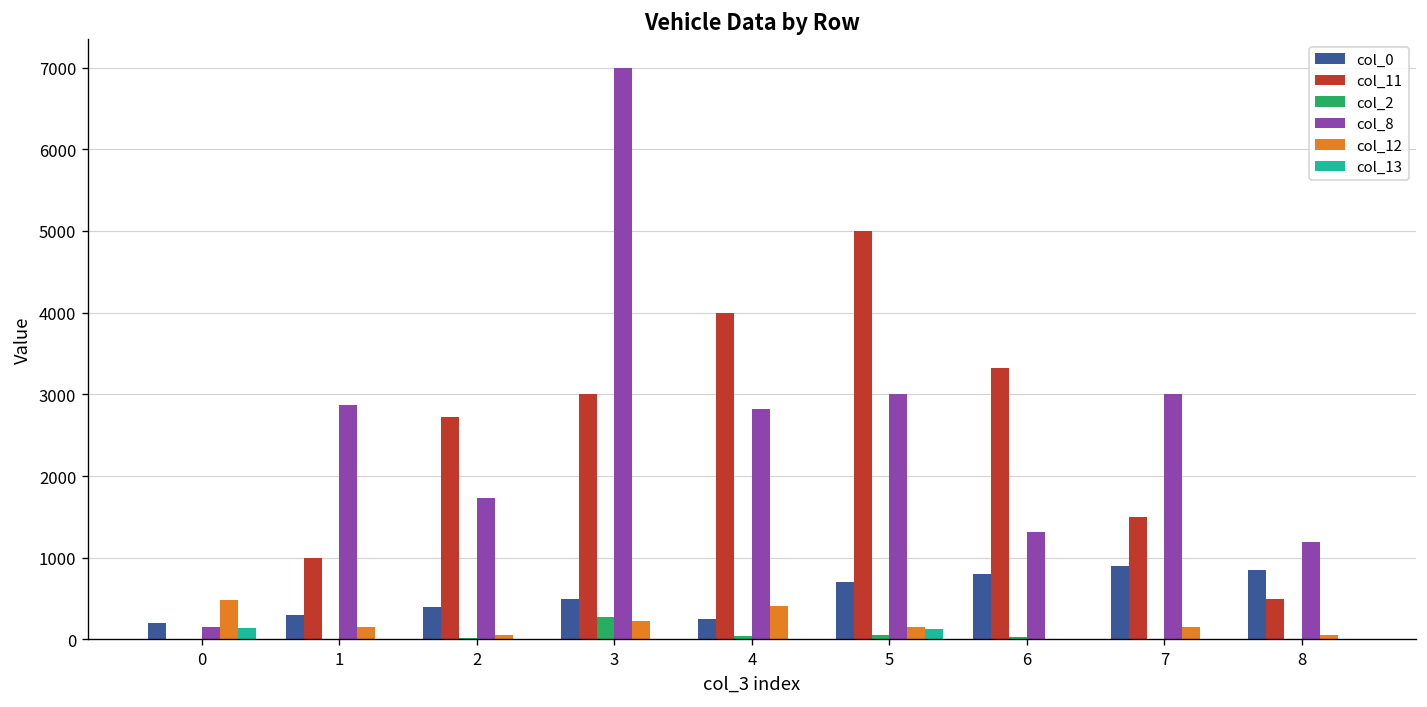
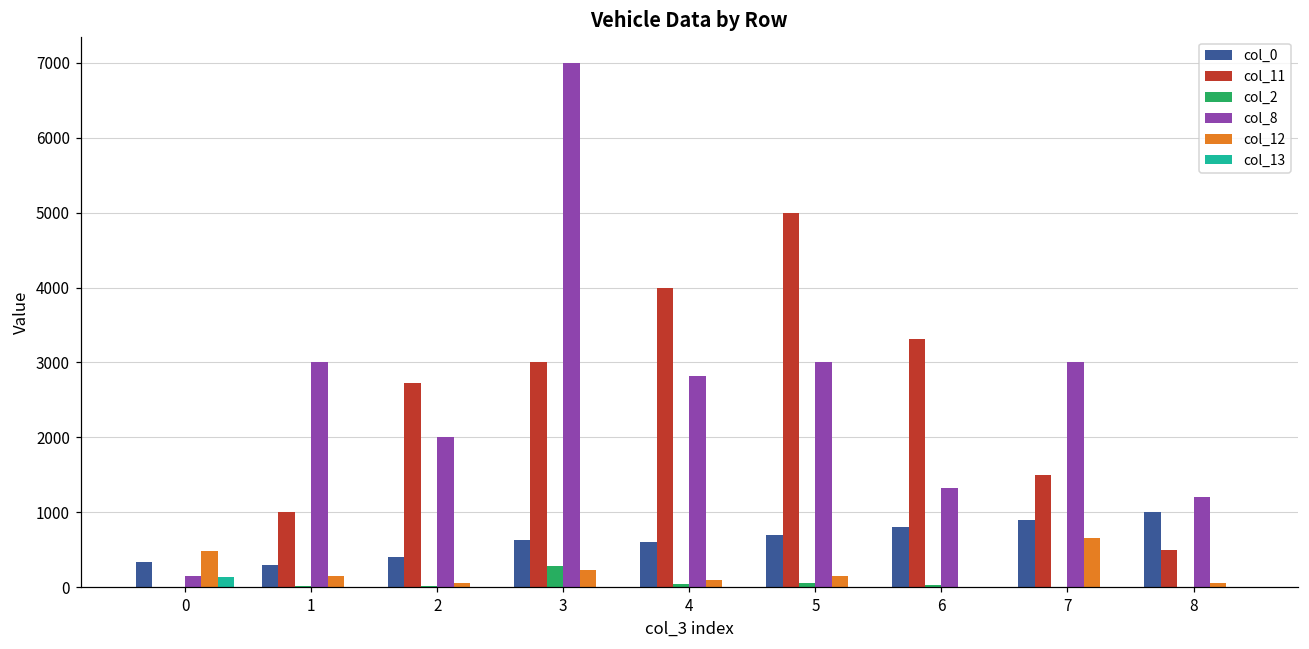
col_0, 0: 200 -> 300
col_8, 1: 2900 -> 3000
col_8, 2: 1700 -> 2000
col_0, 3: 500 -> 600
col_0, 4: 200 -> 600
col_12, 4: 400 -> 100
col_13, 5: 100 -> 0
col_12, 7: 200 -> 700
col_0, 8: 900 -> 1000
